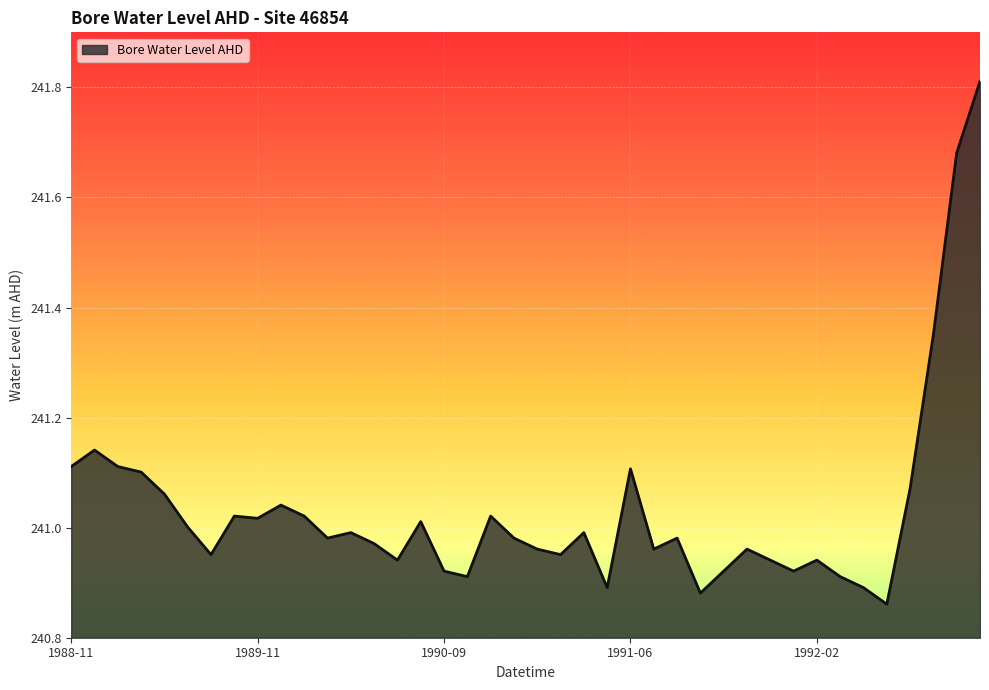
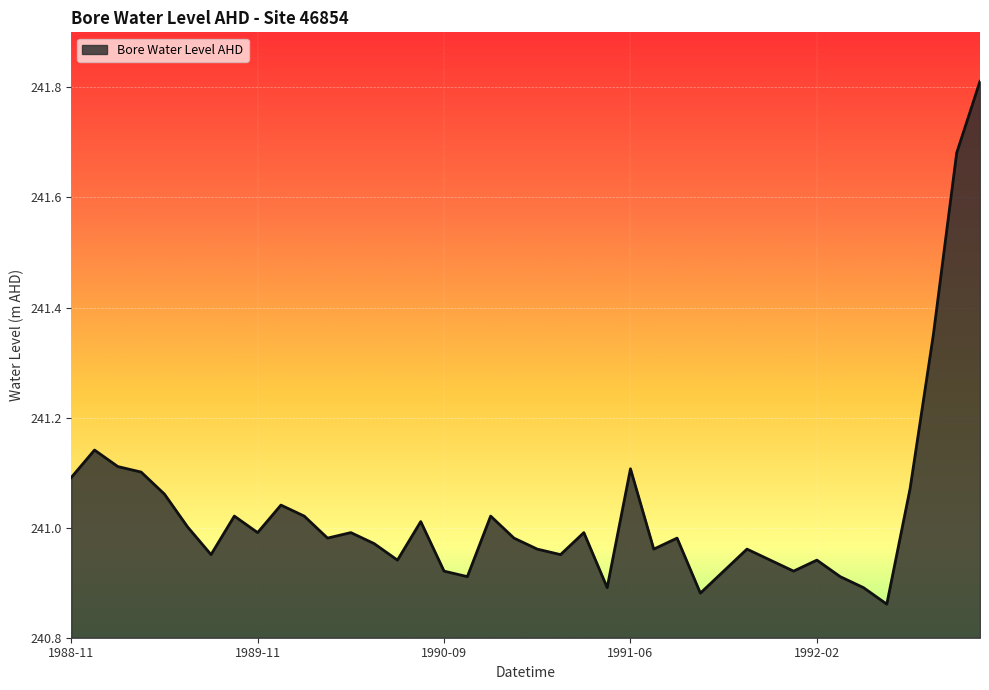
1988-11: 241.11 -> 241.09
1989-11: 241.02 -> 240.99
